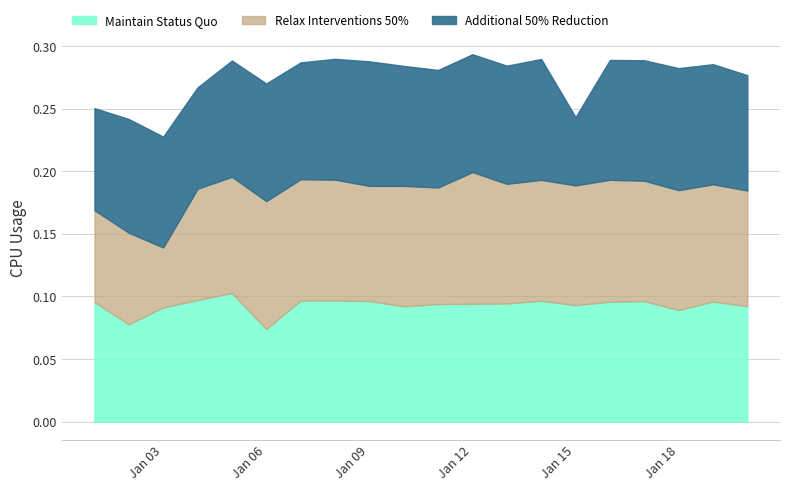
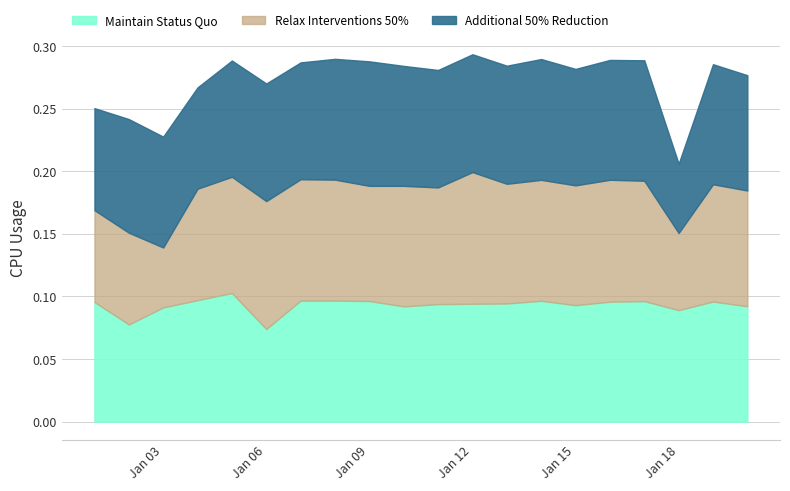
Additional 50% Reduction, Jan 15: 0.055 -> 0.093
Relax Interventions 50%, Jan 18: 0.096 -> 0.062
Additional 50% Reduction, Jan 18: 0.097 -> 0.055
